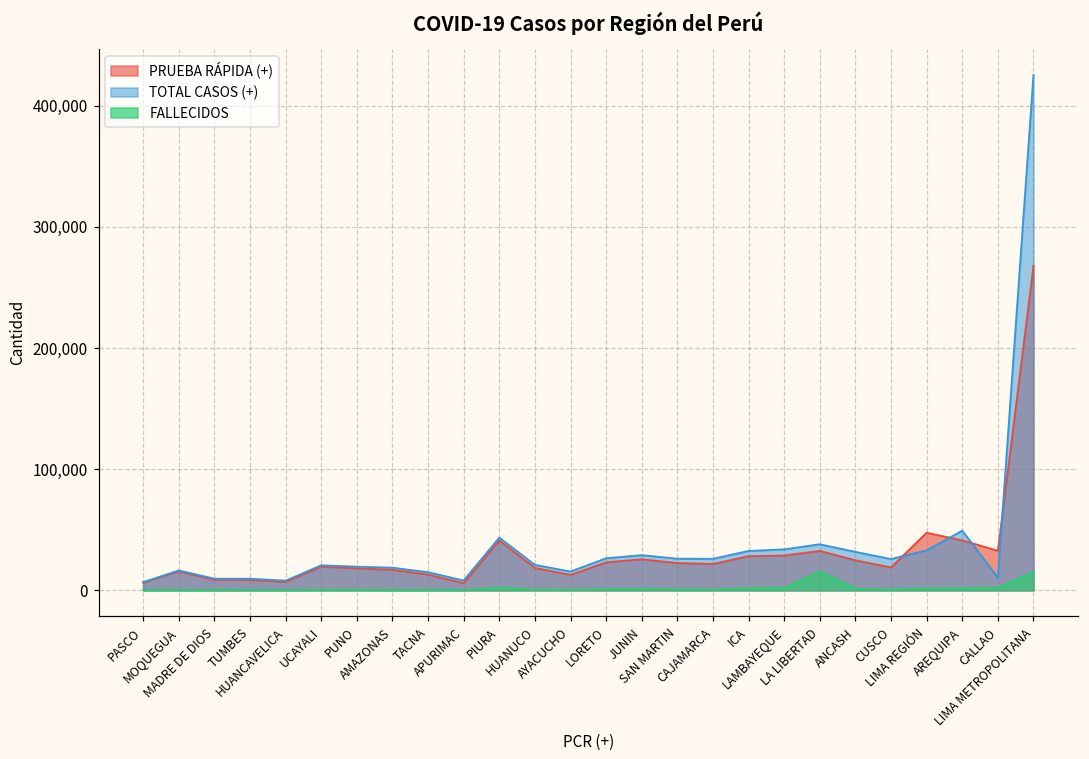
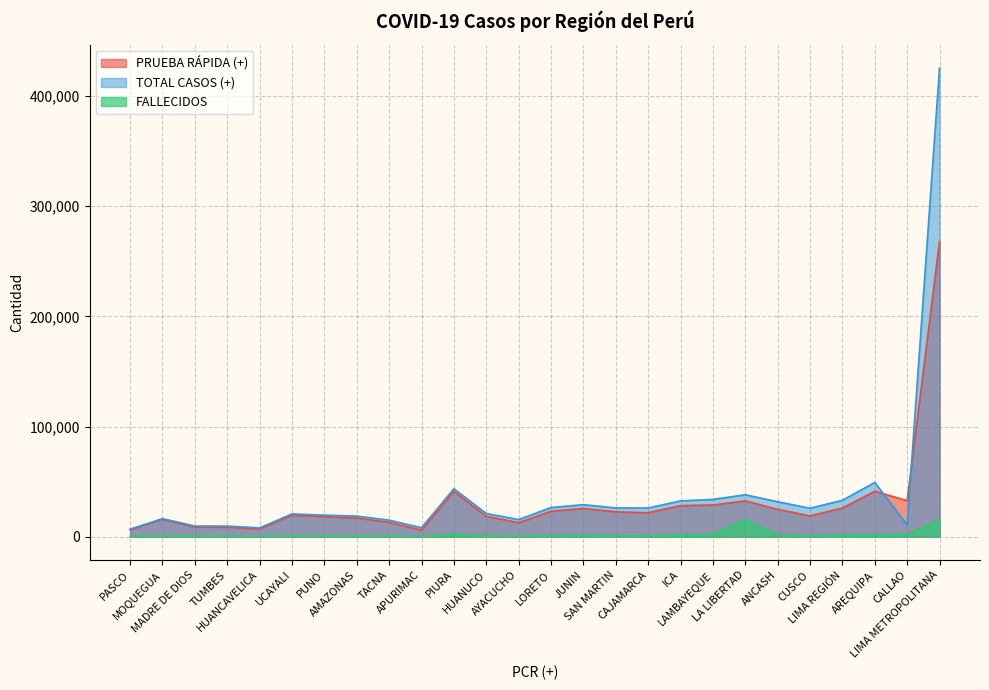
PRUEBA RÁPIDA (+), LIMA REGIÓN: 48,000 -> 26,000
